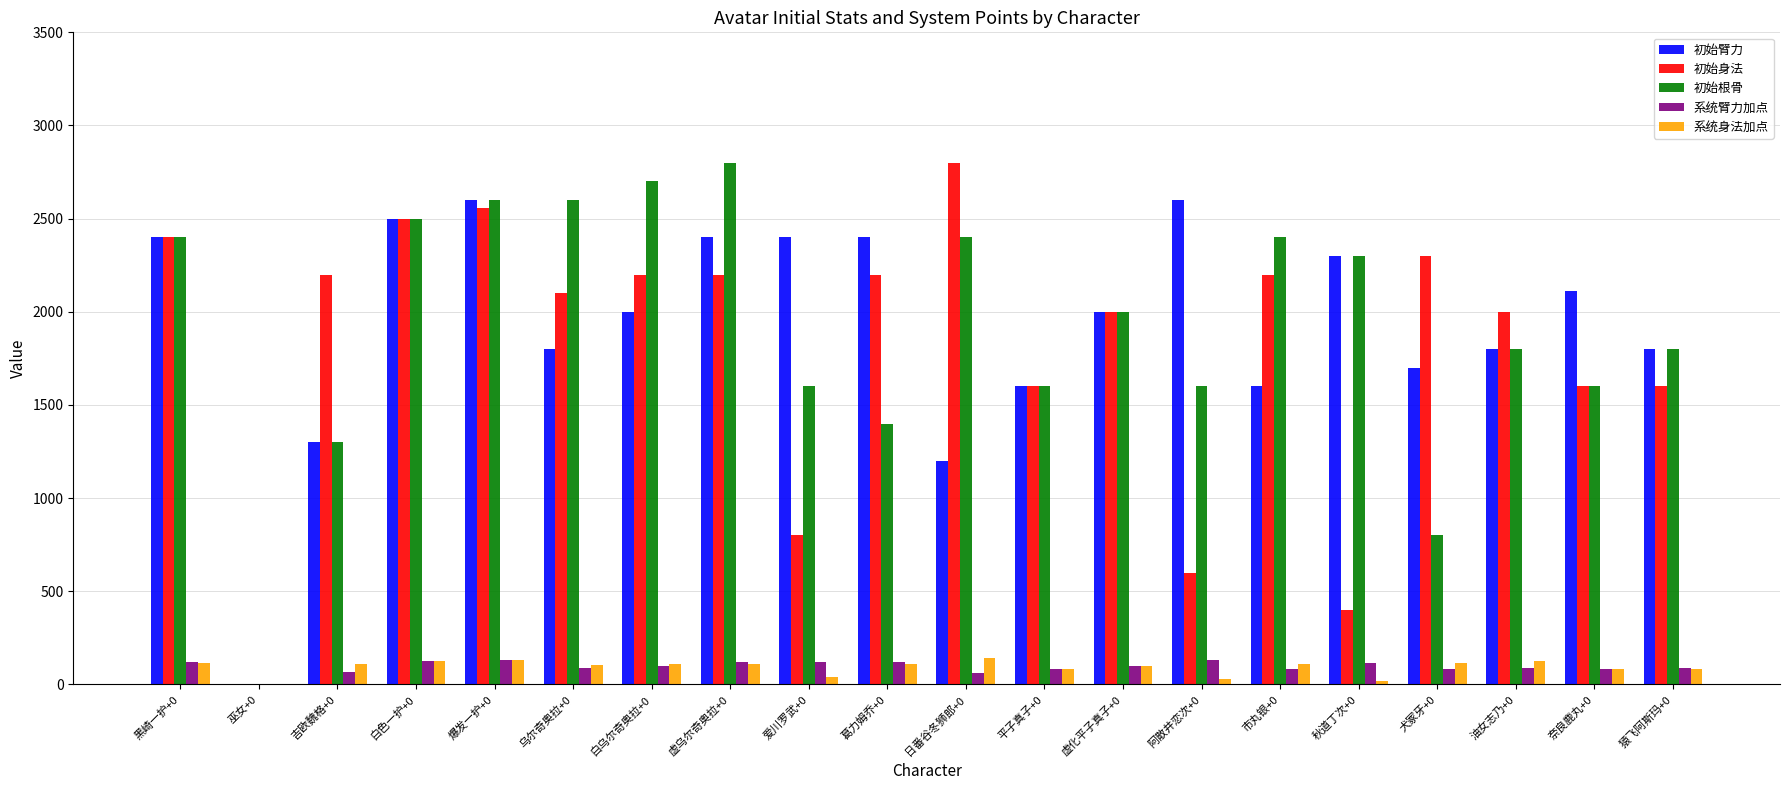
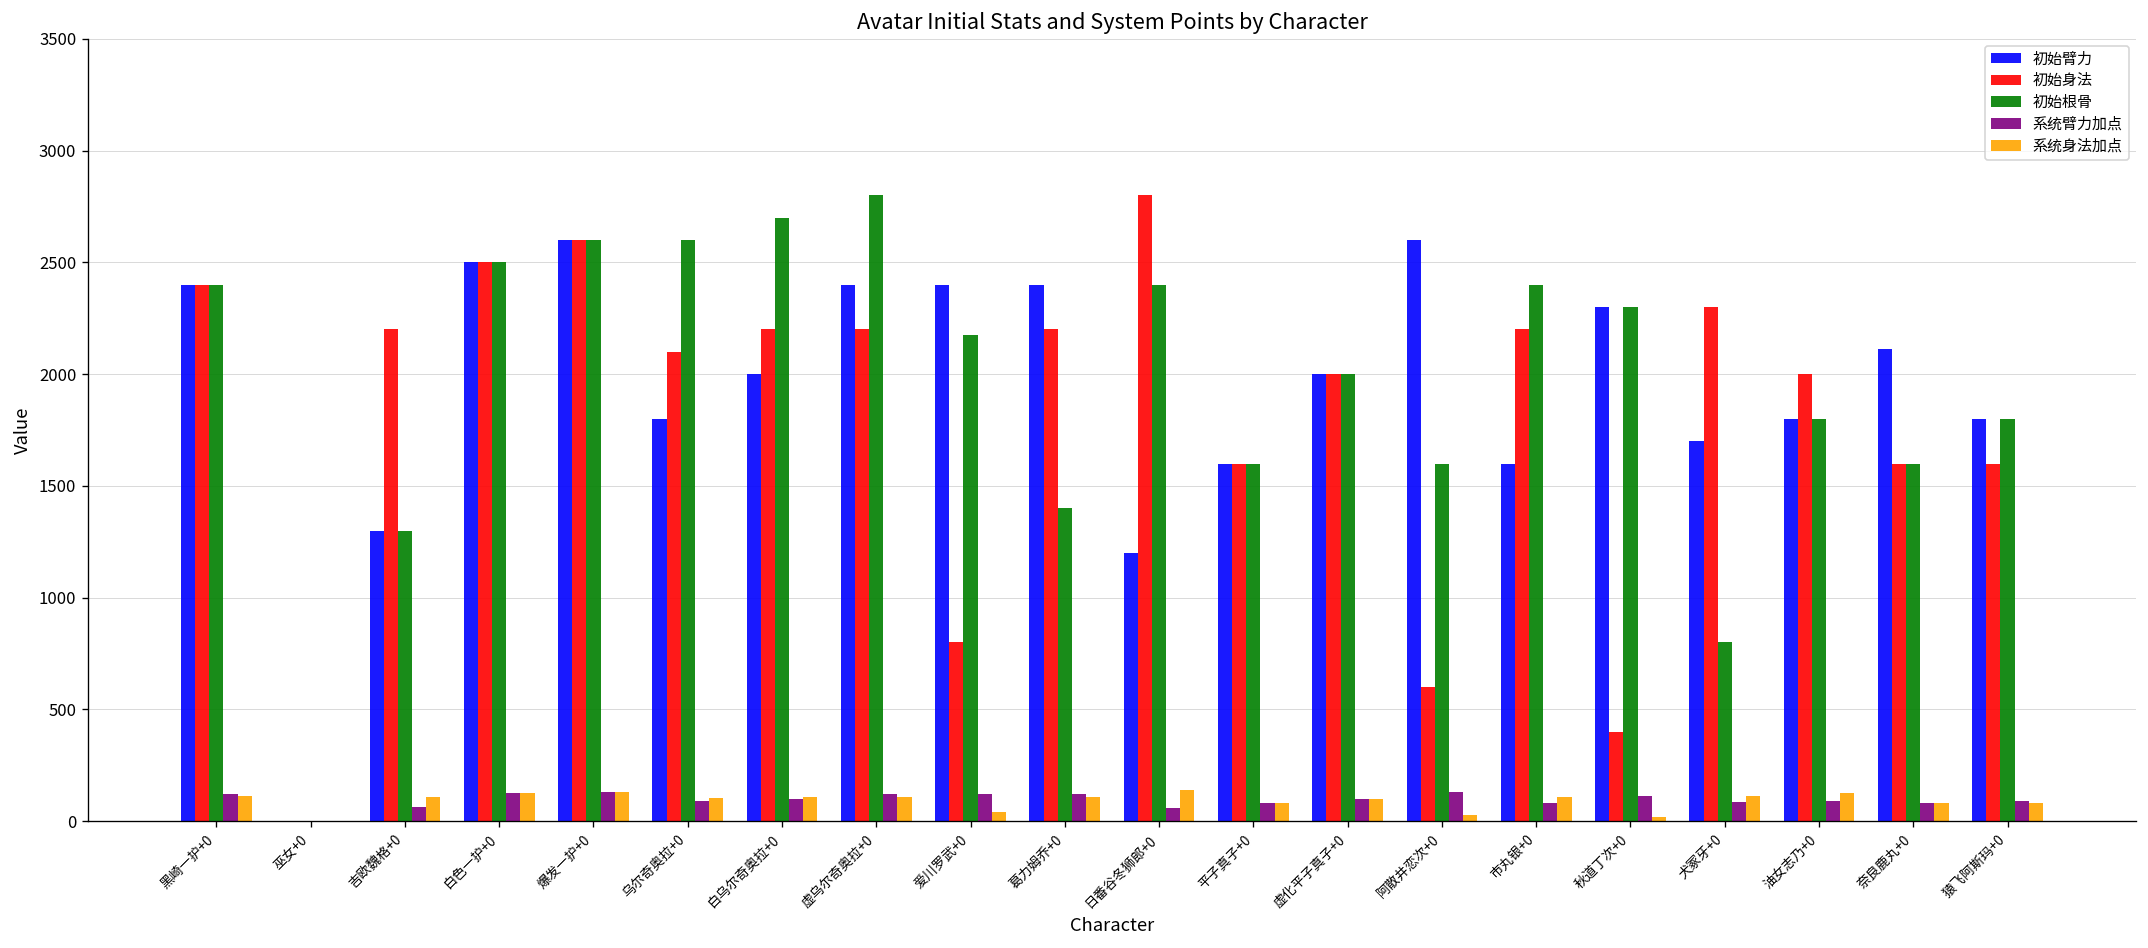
初始身法, 爆发一护+0: 2560 -> 2600
初始根骨, 爱川罗武+0: 1600 -> 2180
